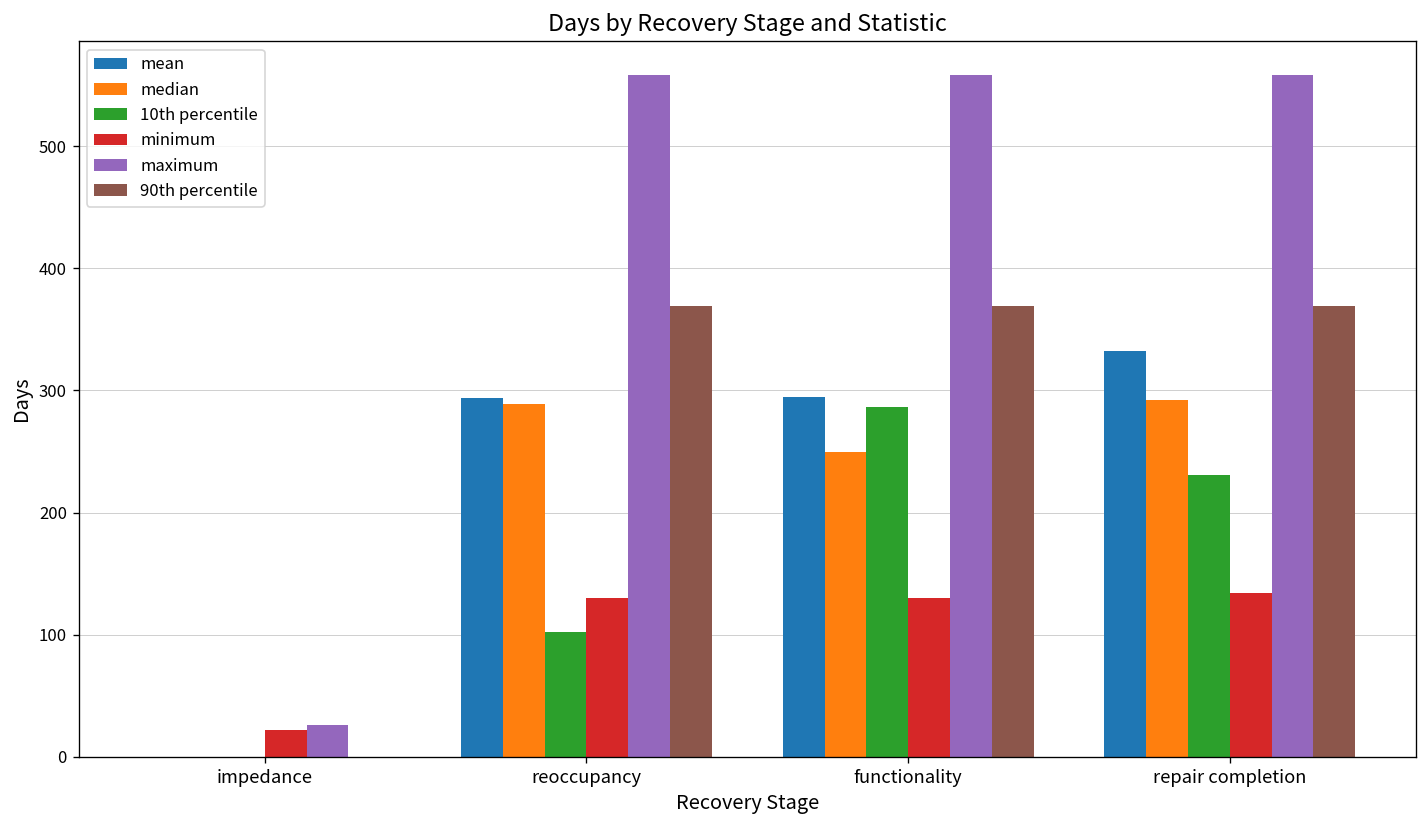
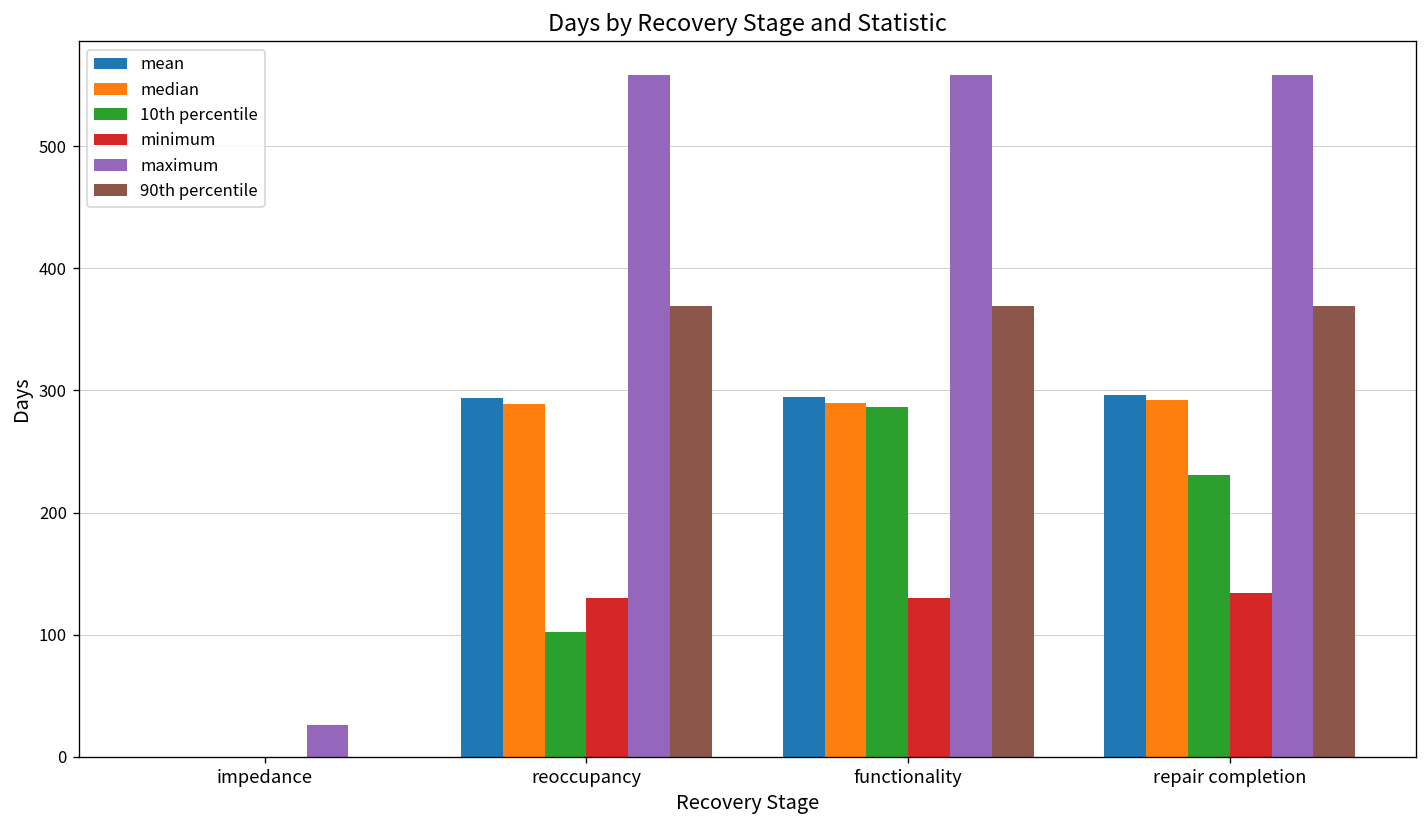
minimum, impedance: 22 -> 0
median, functionality: 250 -> 290
mean, repair completion: 332 -> 296
